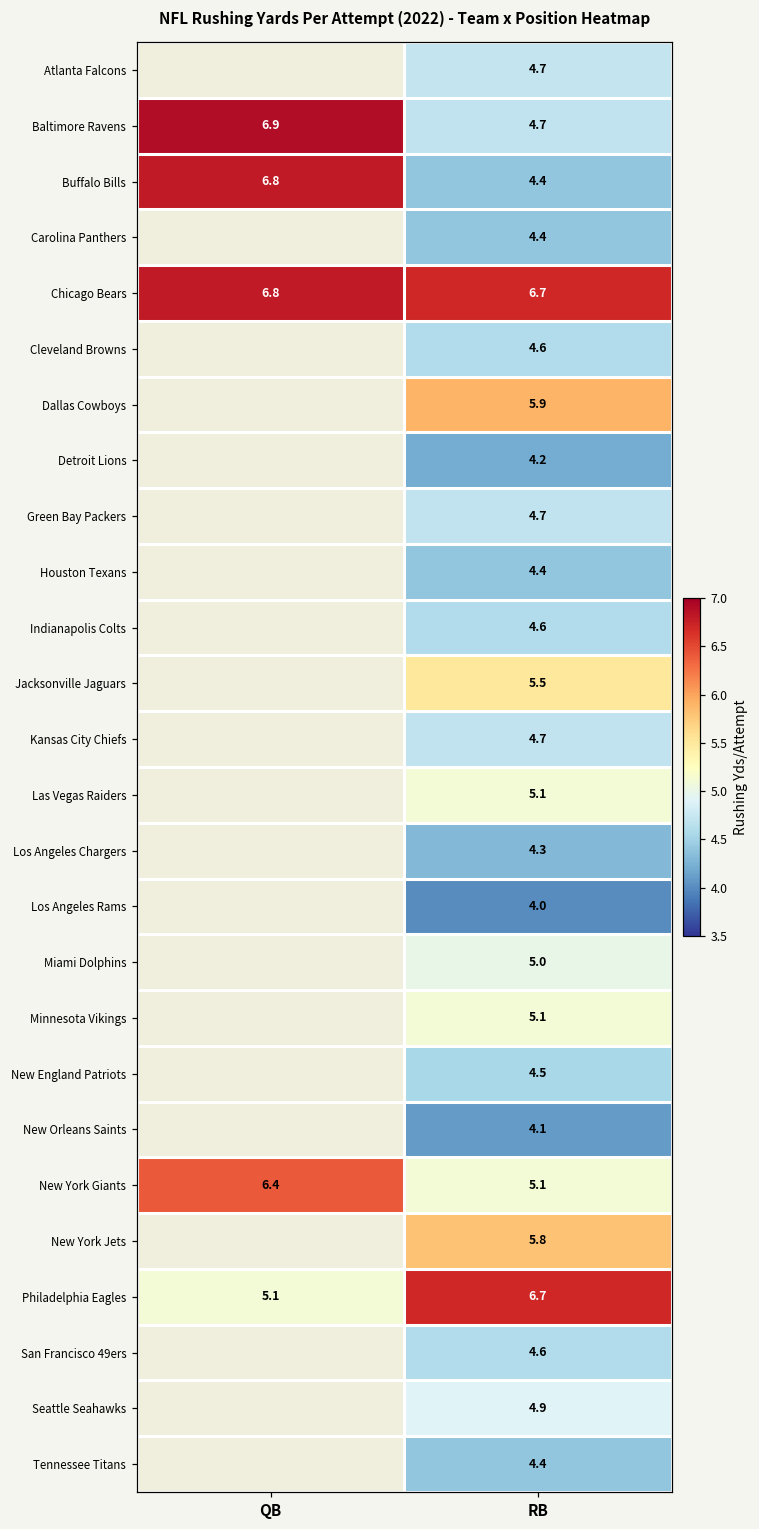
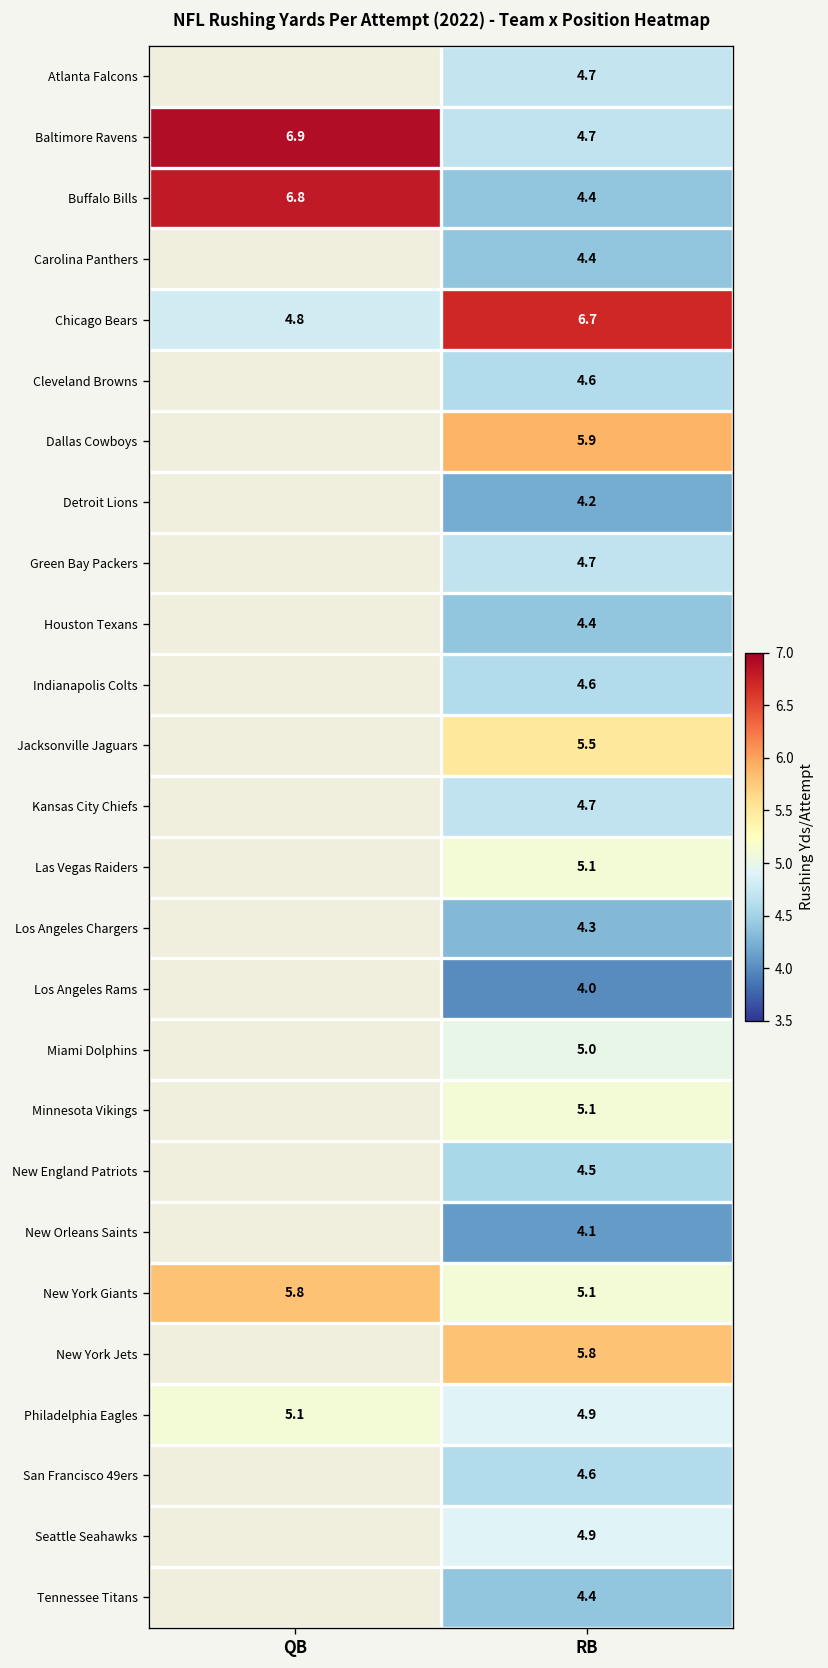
Chicago Bears, QB: 6.8 -> 4.8
New York Giants, QB: 6.4 -> 5.8
Philadelphia Eagles, RB: 6.7 -> 4.9
